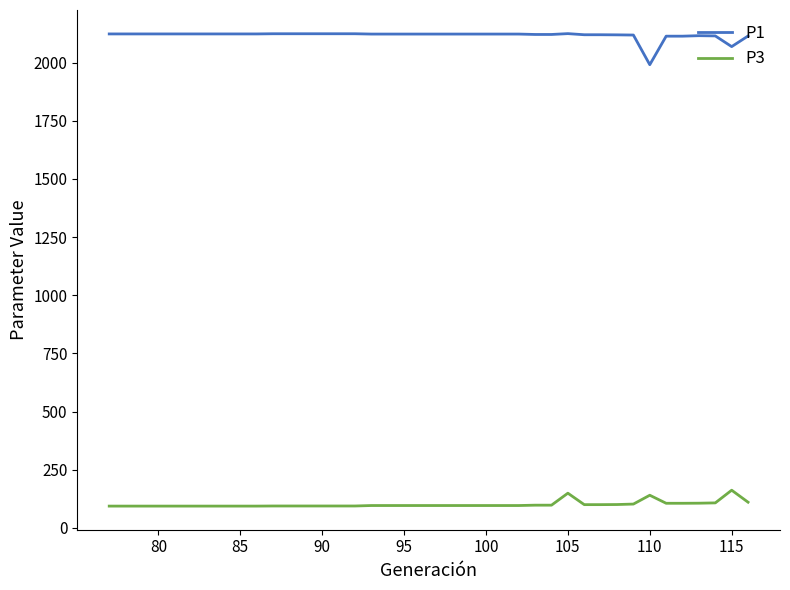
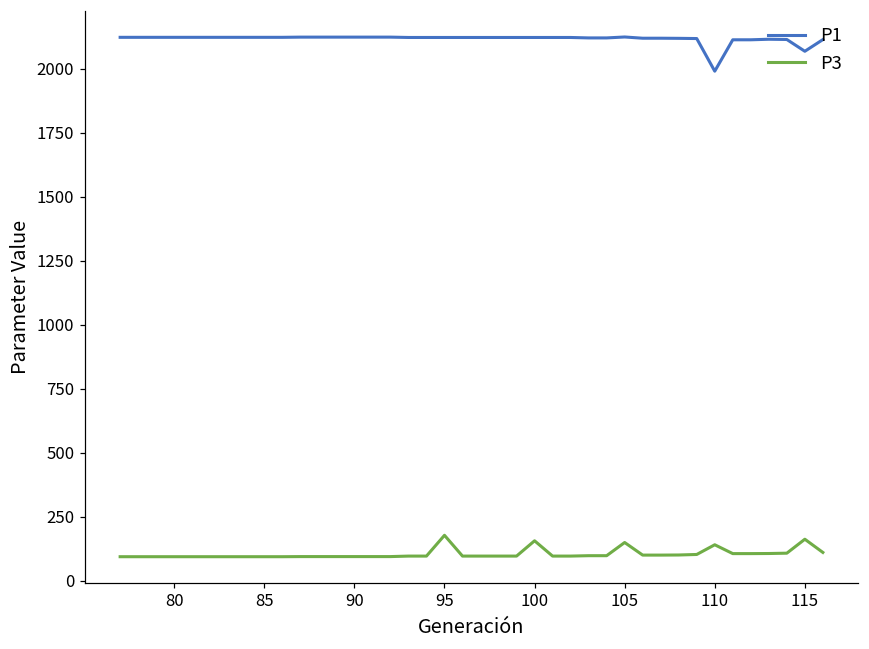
P3, 95: 100 -> 180
P3, 100: 100 -> 160
